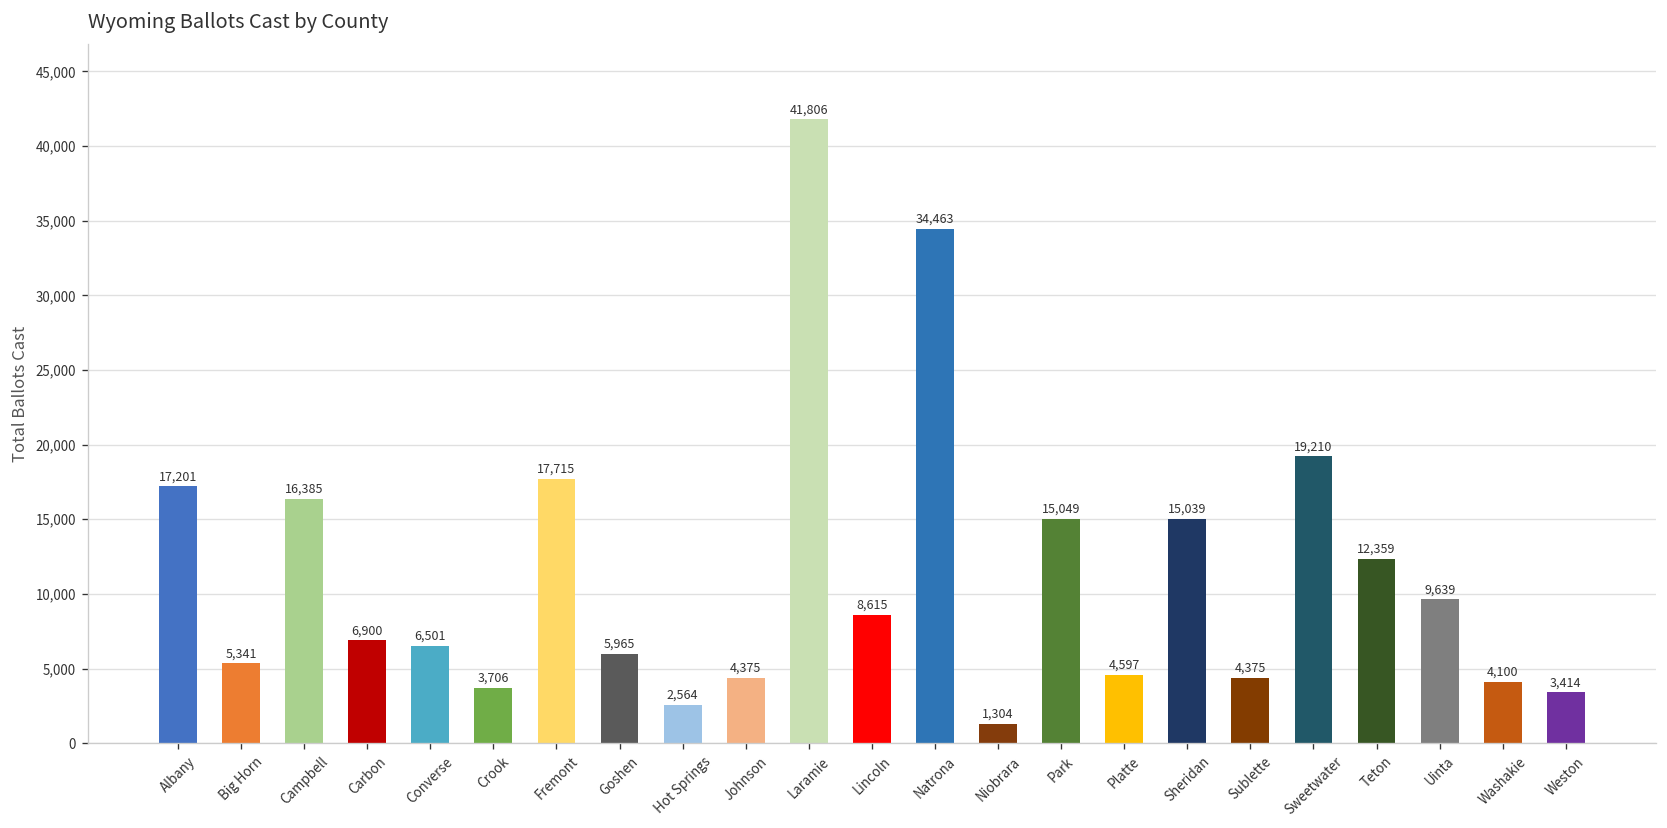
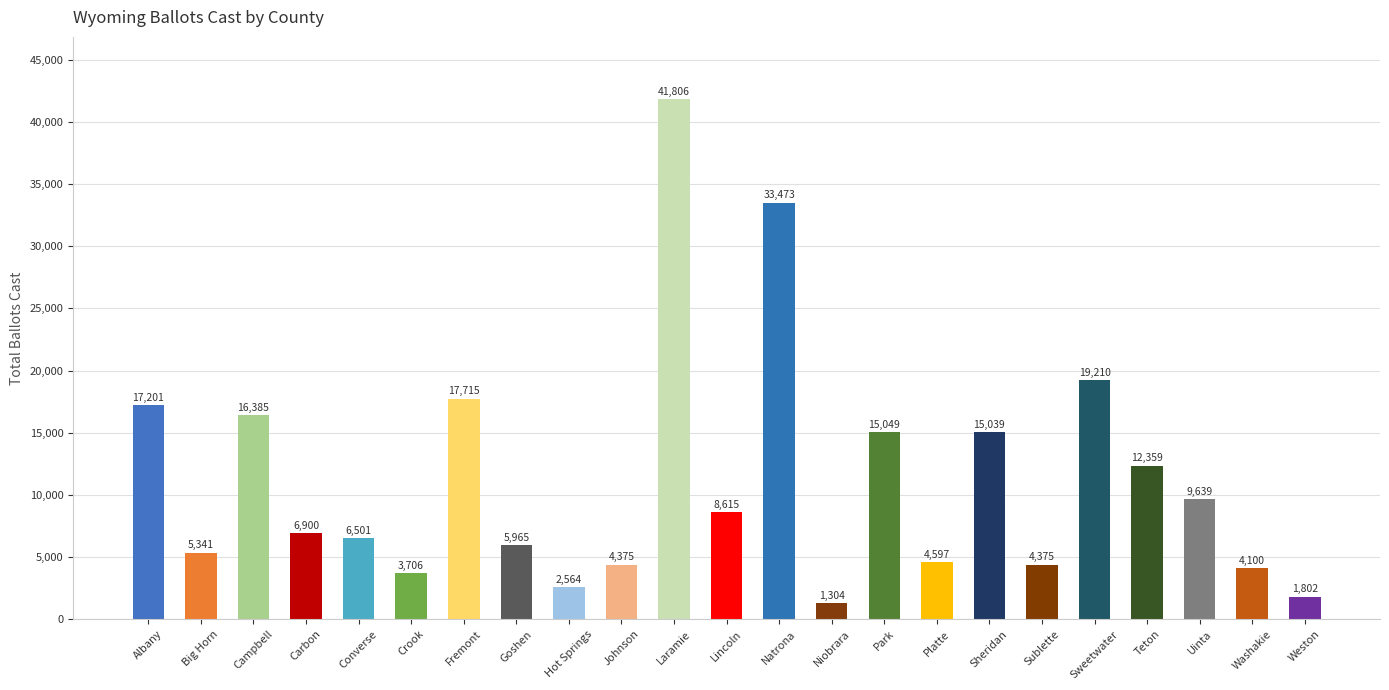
Natrona: 34,463 -> 33,473
Weston: 3,414 -> 1,802
